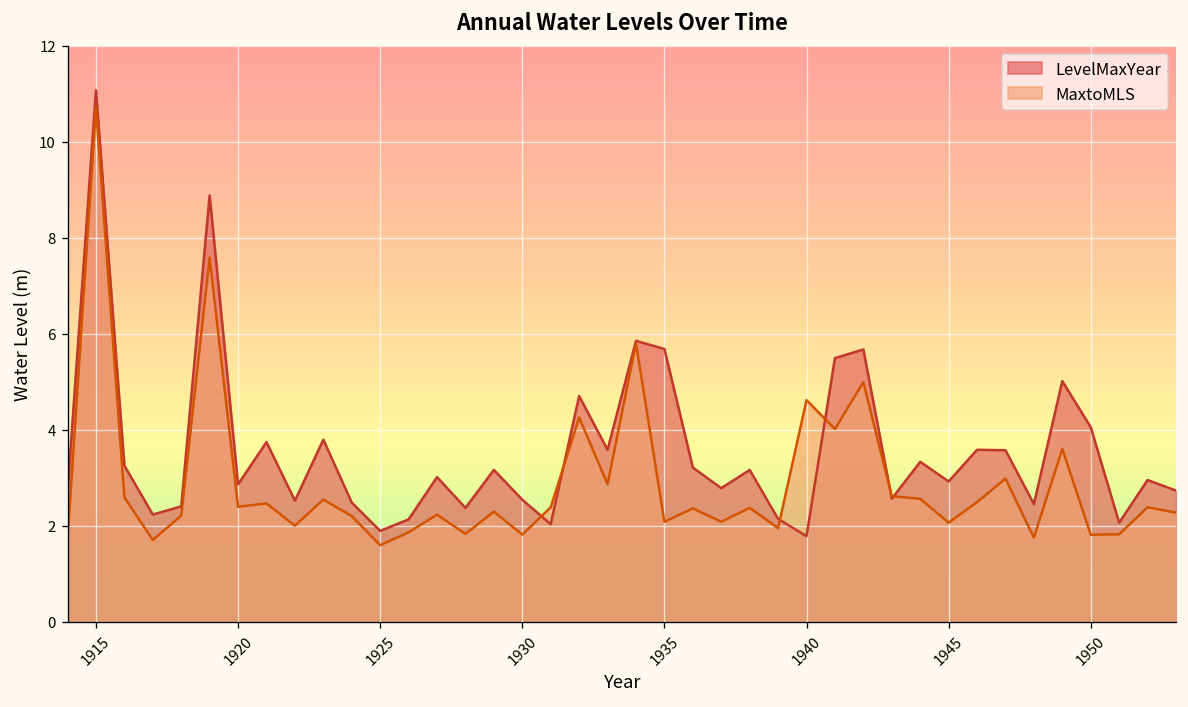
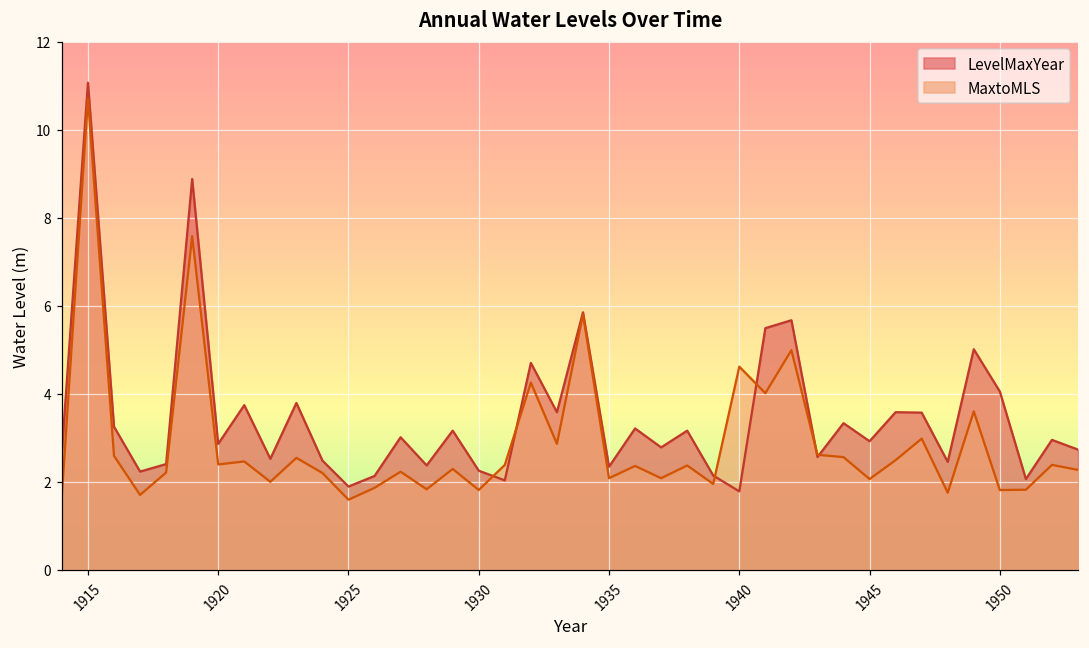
LevelMaxYear, 1930: 2.5 -> 2.3
LevelMaxYear, 1935: 5.7 -> 2.3
